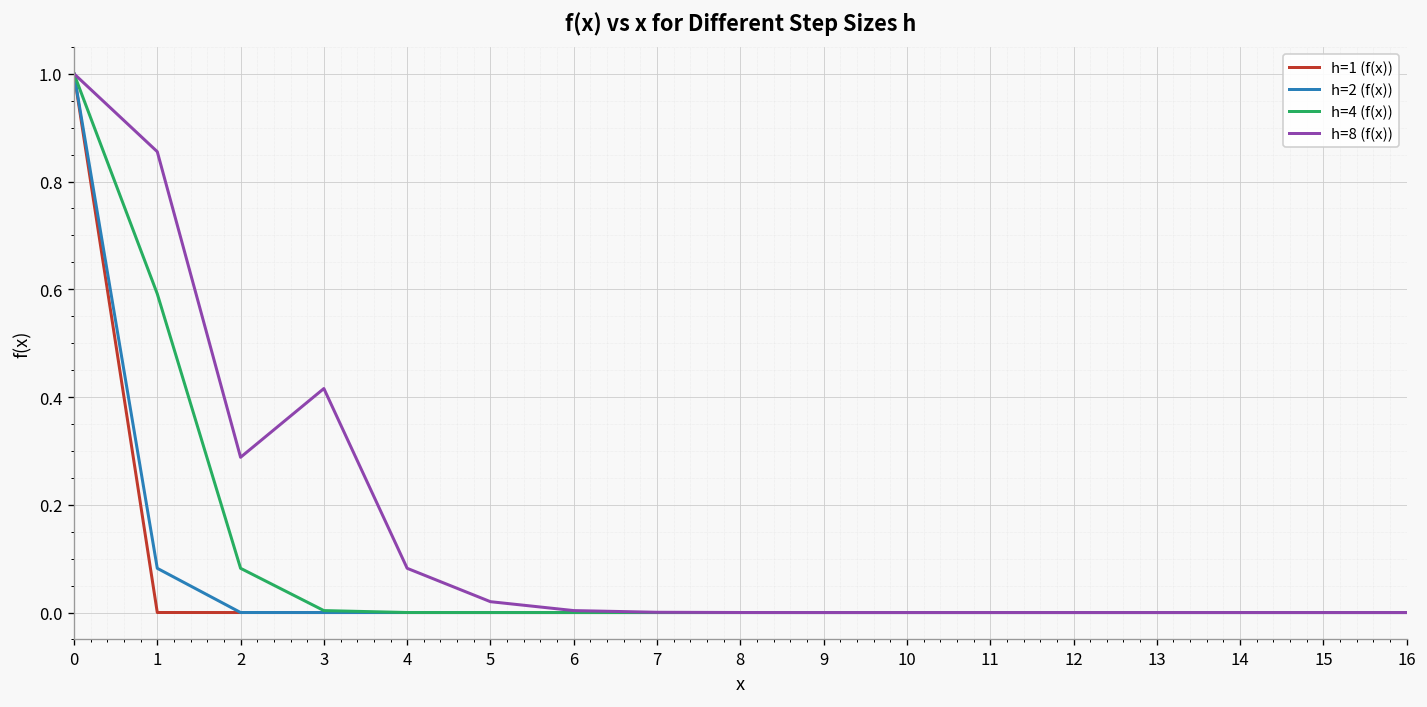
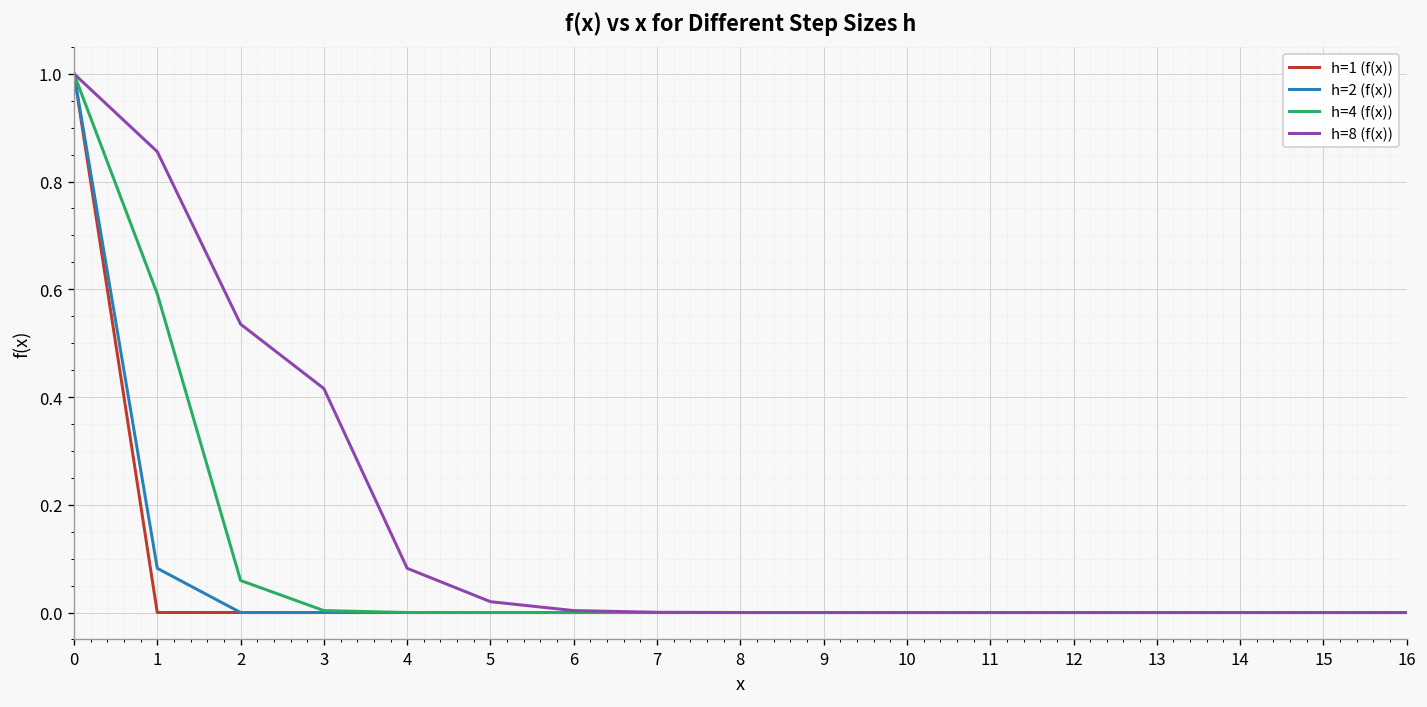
h=4 (f(x)), 2: 0.08 -> 0.06
h=8 (f(x)), 2: 0.29 -> 0.54
